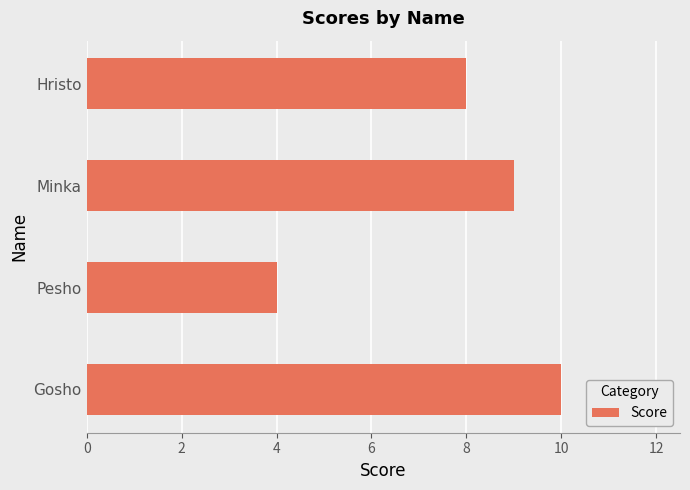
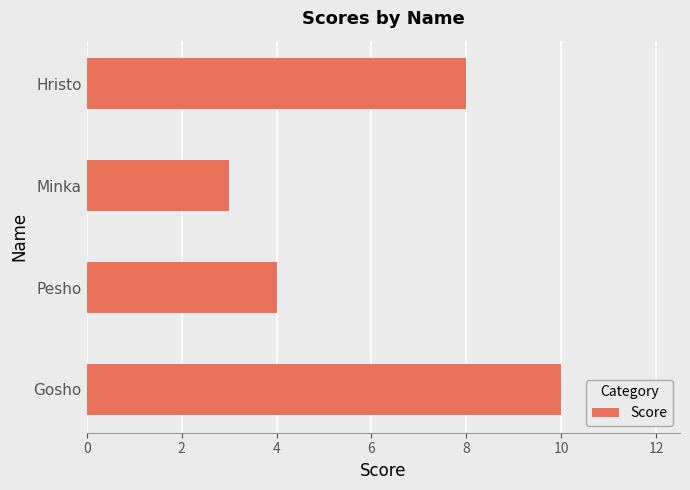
Minka: 9 -> 3
